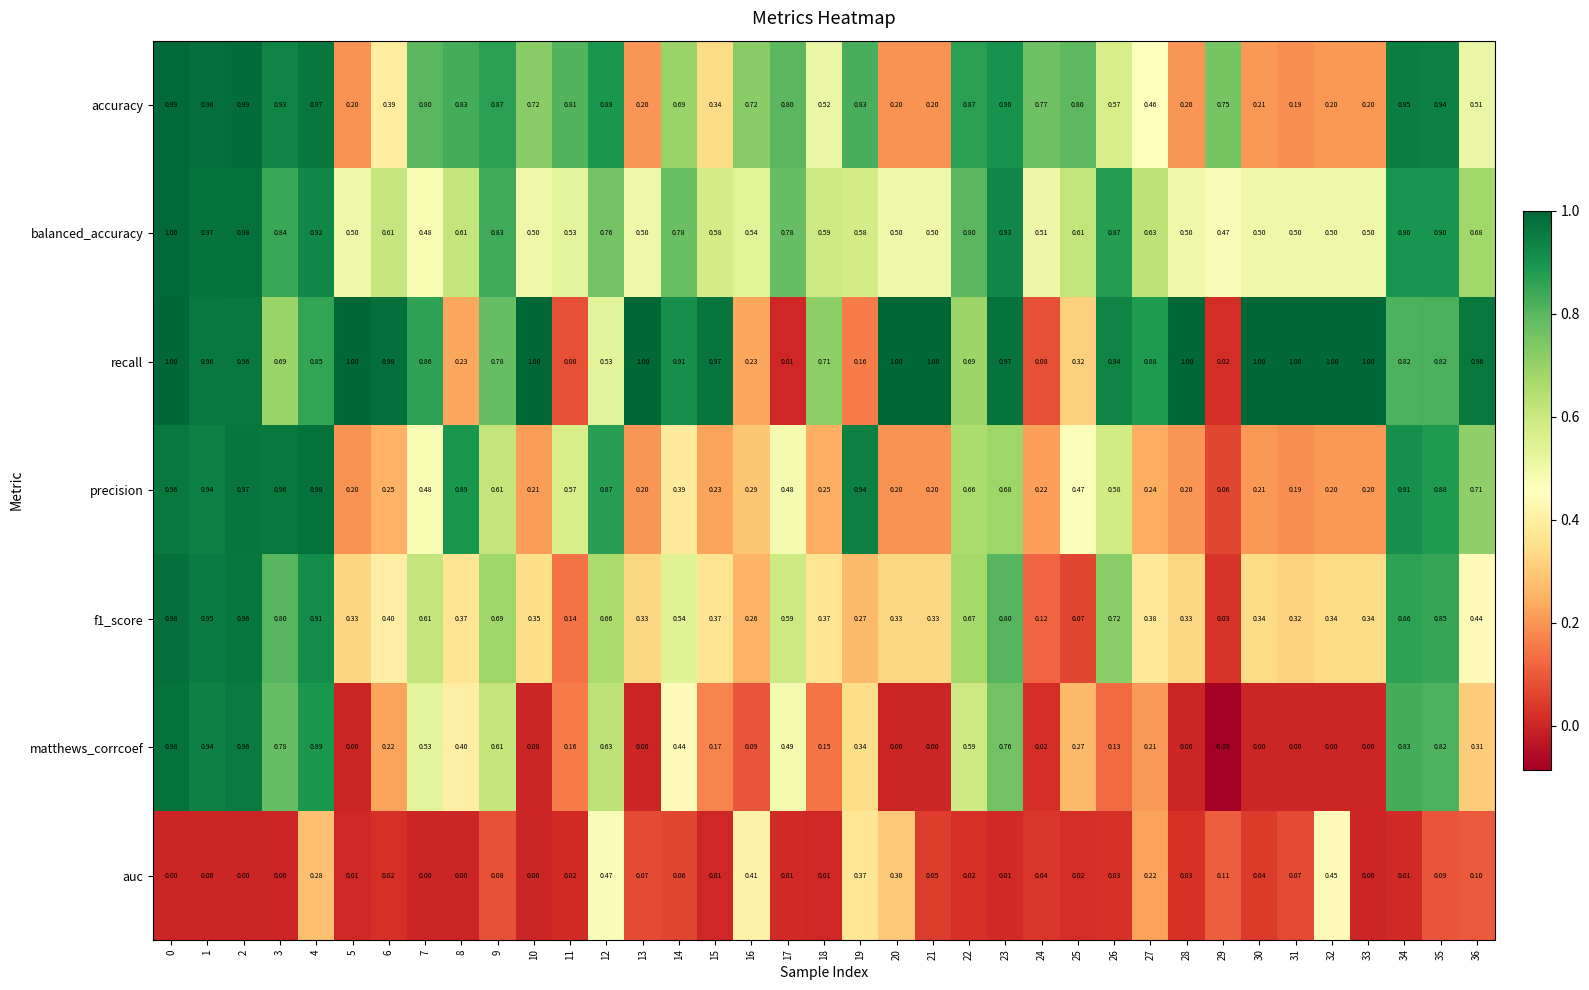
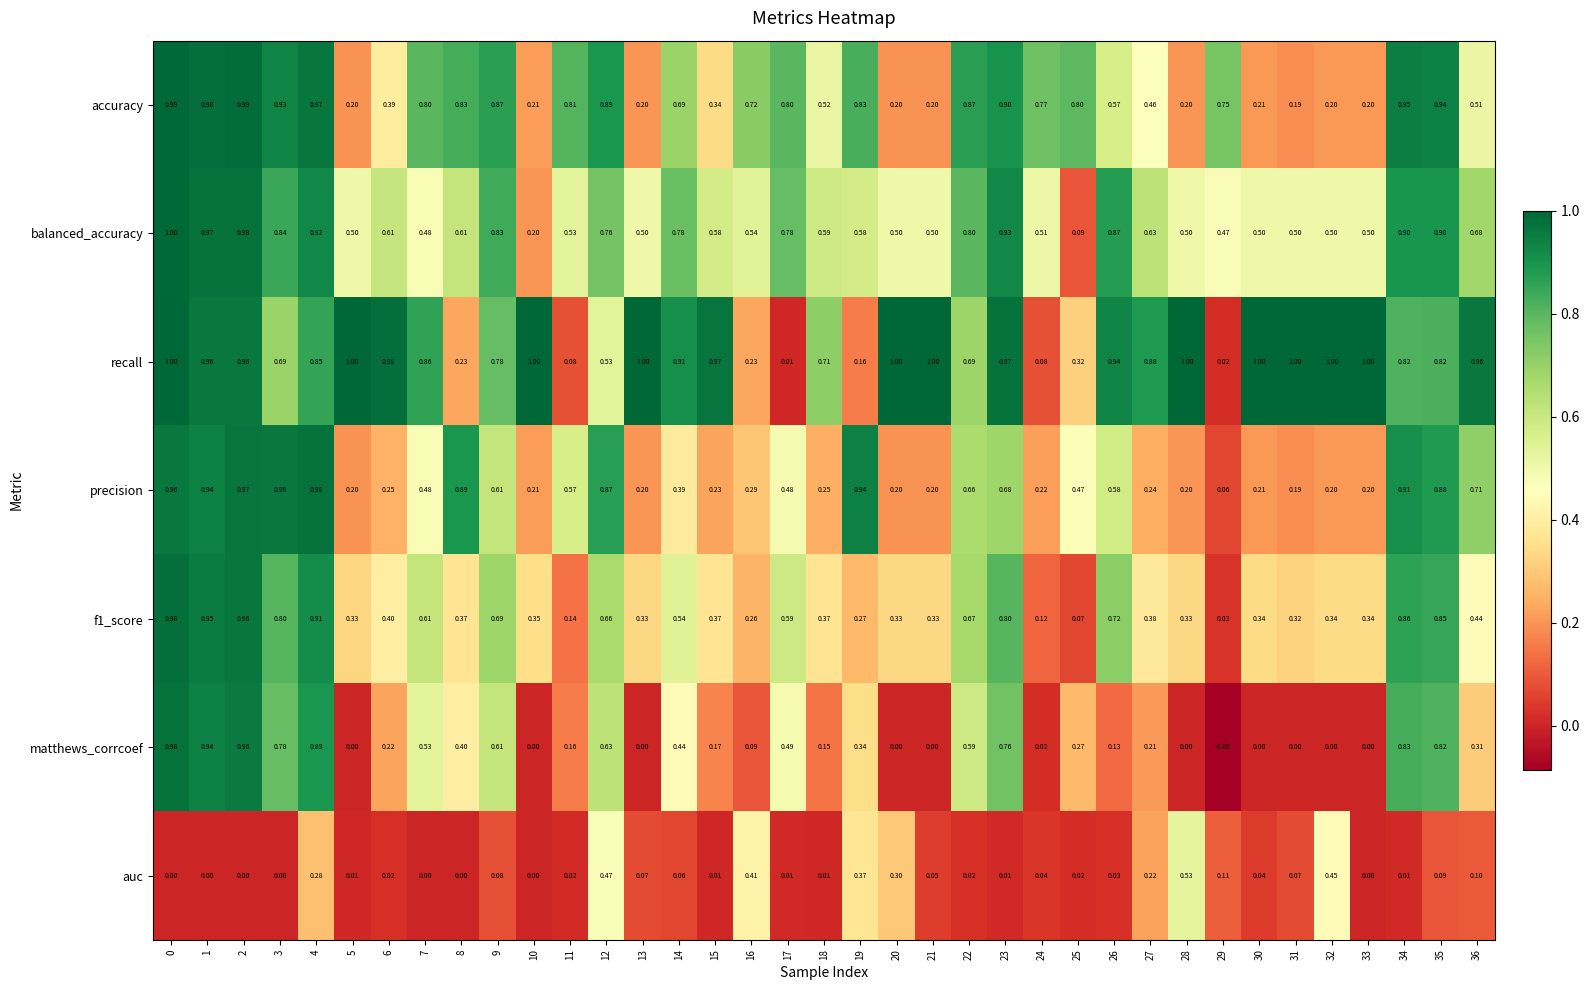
accuracy, 10: 0.72 -> 0.21
balanced_accuracy, 10: 0.50 -> 0.20
balanced_accuracy, 25: 0.61 -> 0.09
auc, 28: 0.03 -> 0.53
